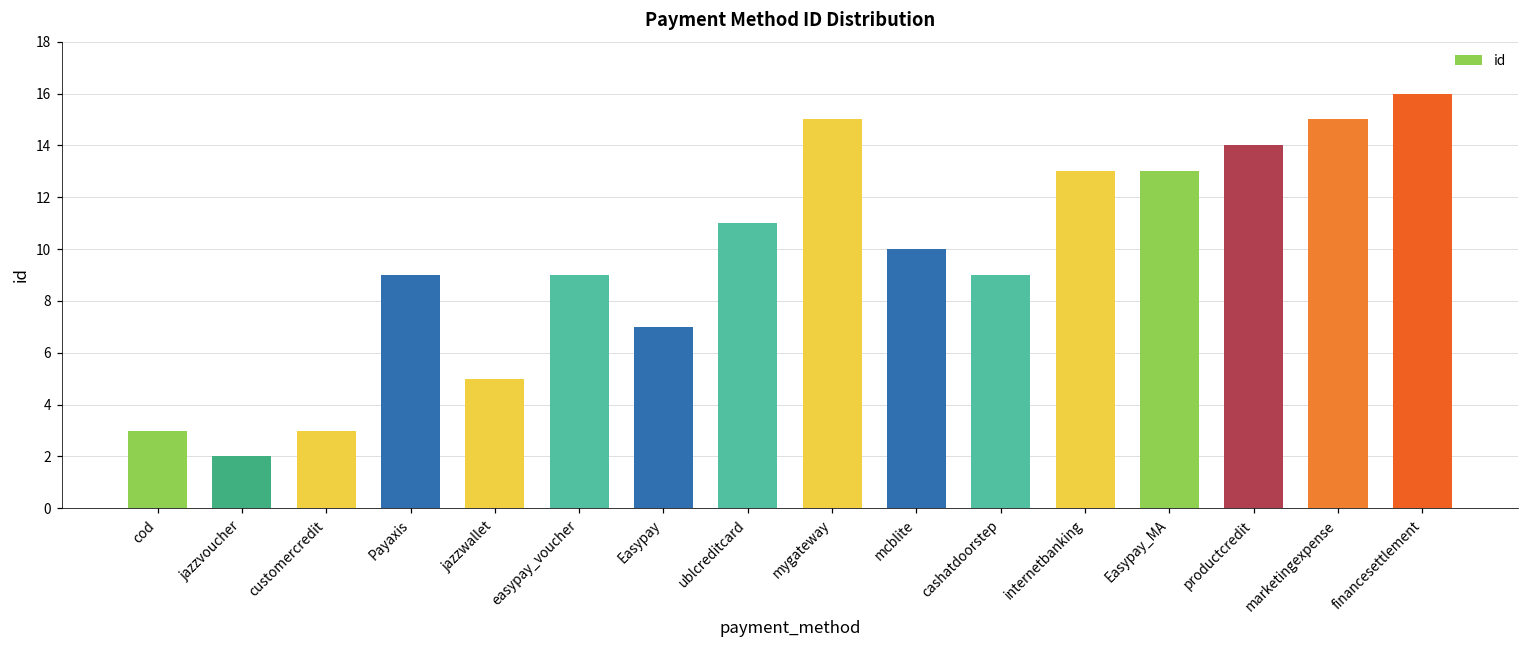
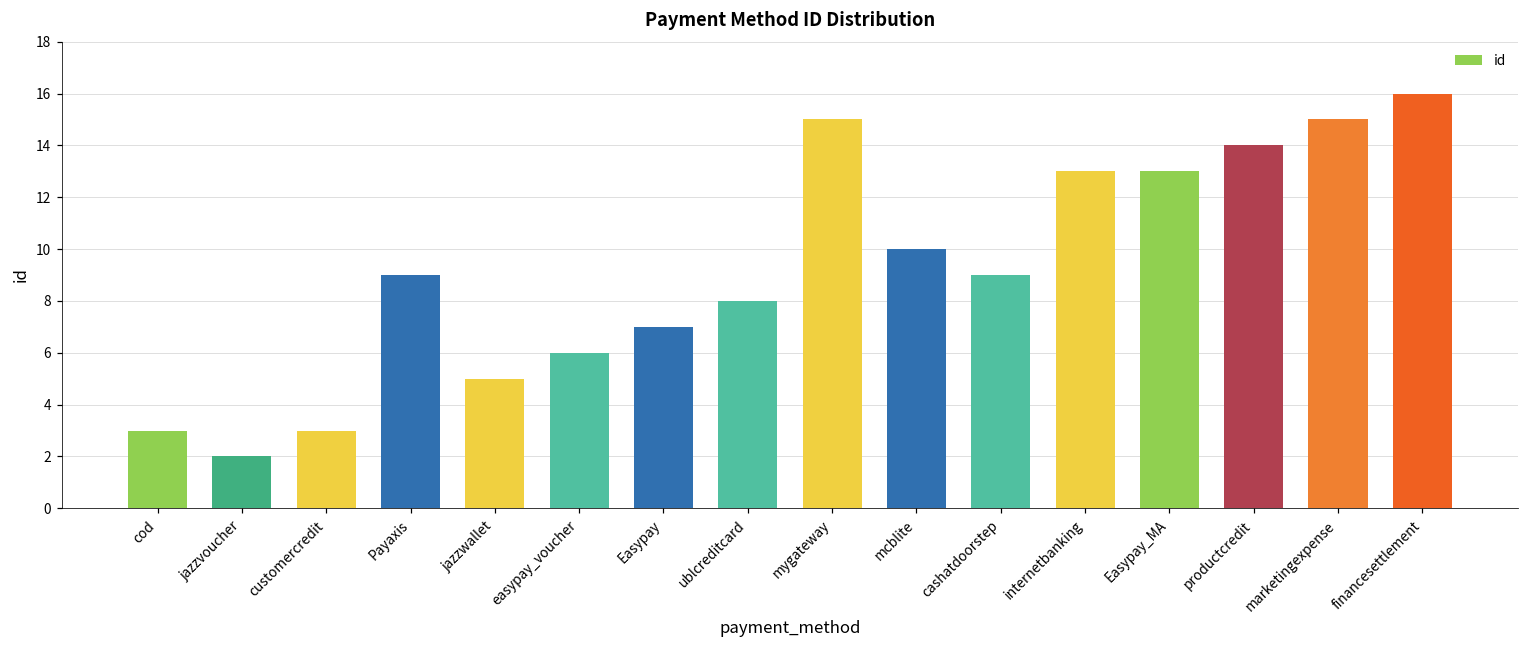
easypay_voucher: 9 -> 6
ublcreditcard: 11 -> 8
